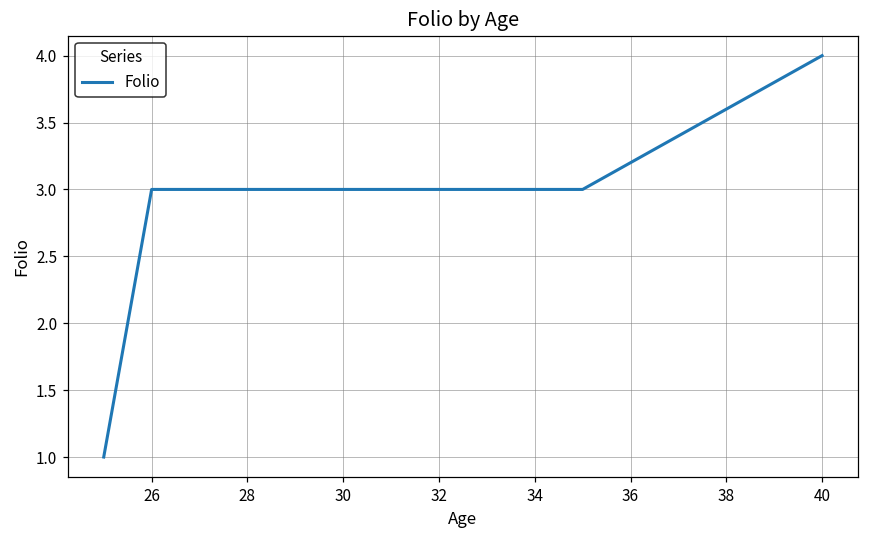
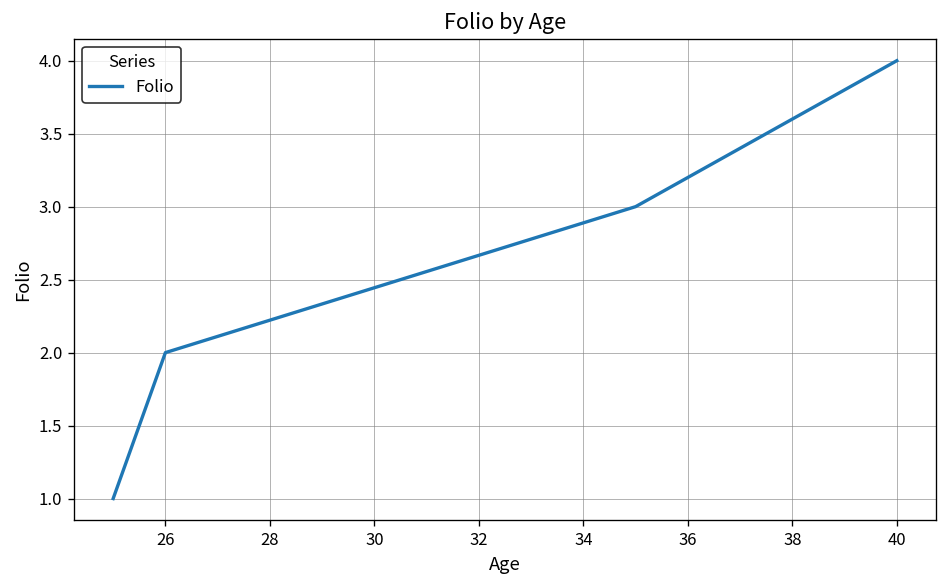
26: 3 -> 2
